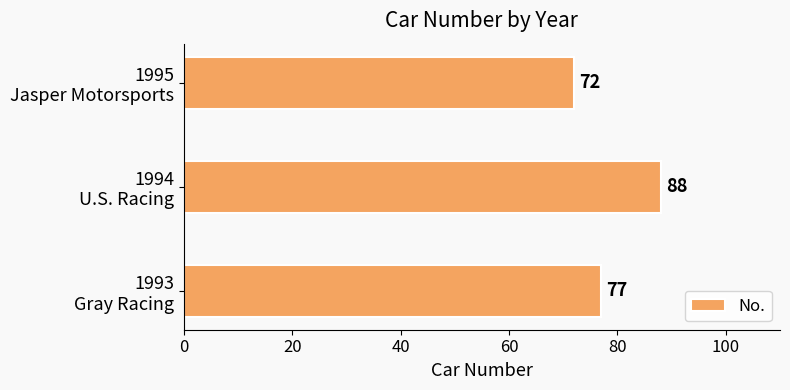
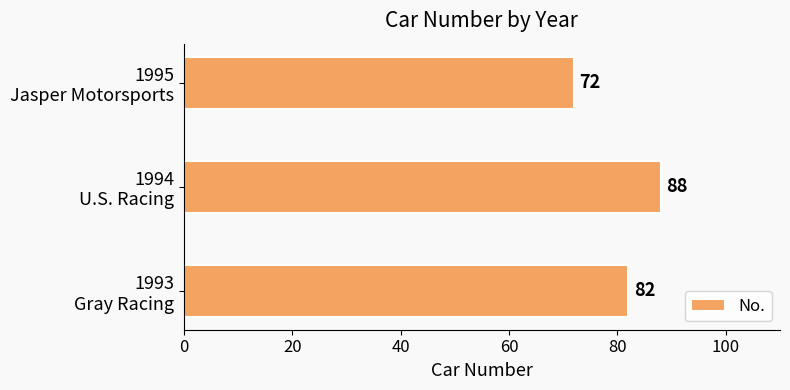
1993 Gray Racing: 77 -> 82
